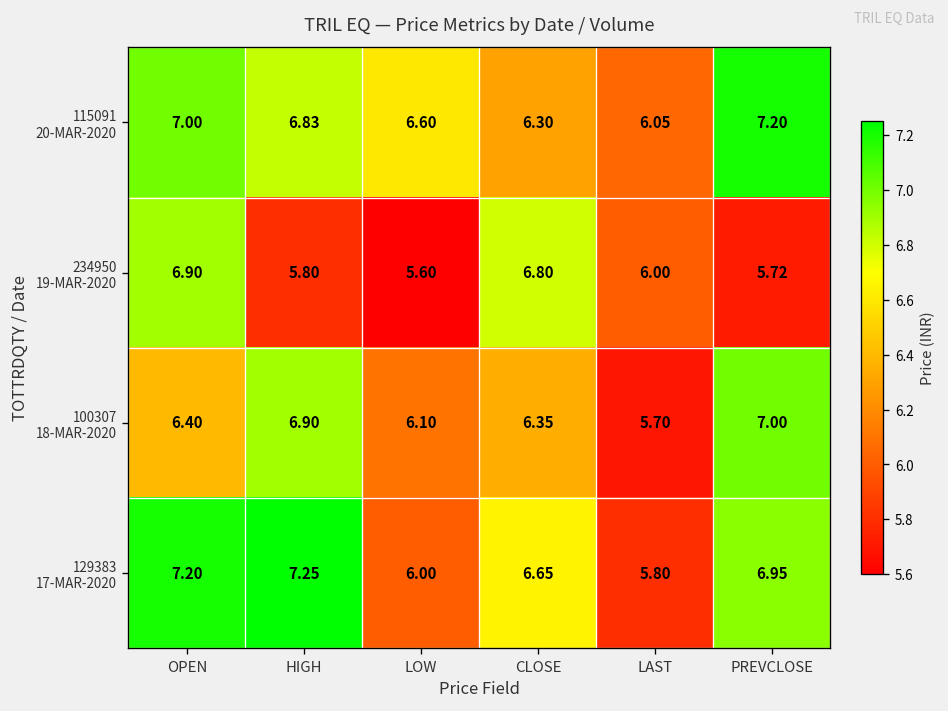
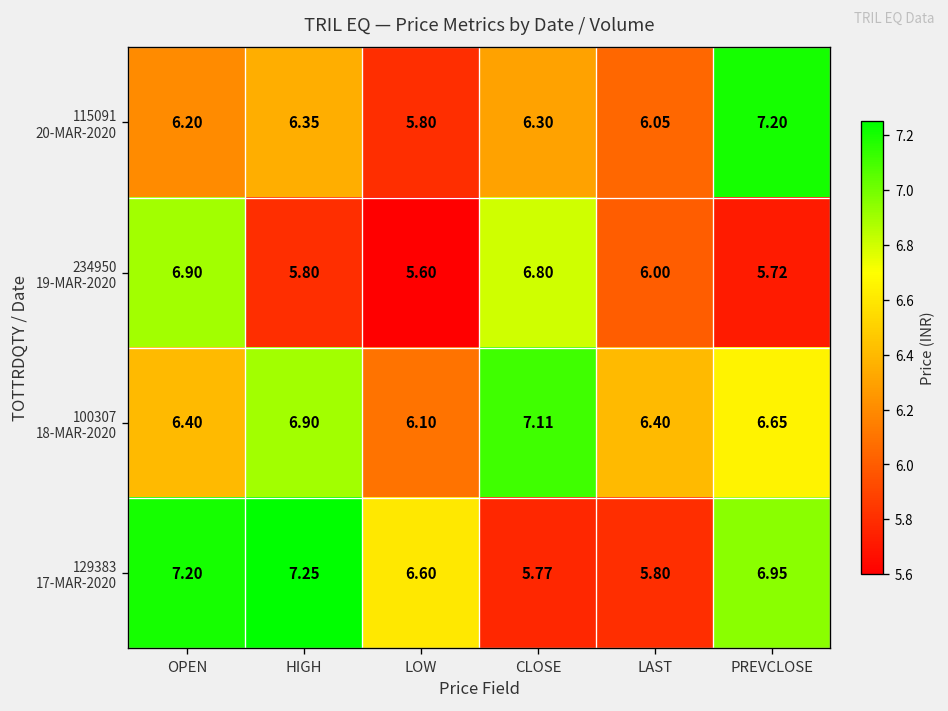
115091 20-MAR-2020, OPEN: 7.00 -> 6.20
115091 20-MAR-2020, HIGH: 6.83 -> 6.35
115091 20-MAR-2020, LOW: 6.60 -> 5.80
100307 18-MAR-2020, CLOSE: 6.35 -> 7.11
100307 18-MAR-2020, LAST: 5.70 -> 6.40
100307 18-MAR-2020, PREVCLOSE: 7.00 -> 6.65
129383 17-MAR-2020, LOW: 6.00 -> 6.60
129383 17-MAR-2020, CLOSE: 6.65 -> 5.77
